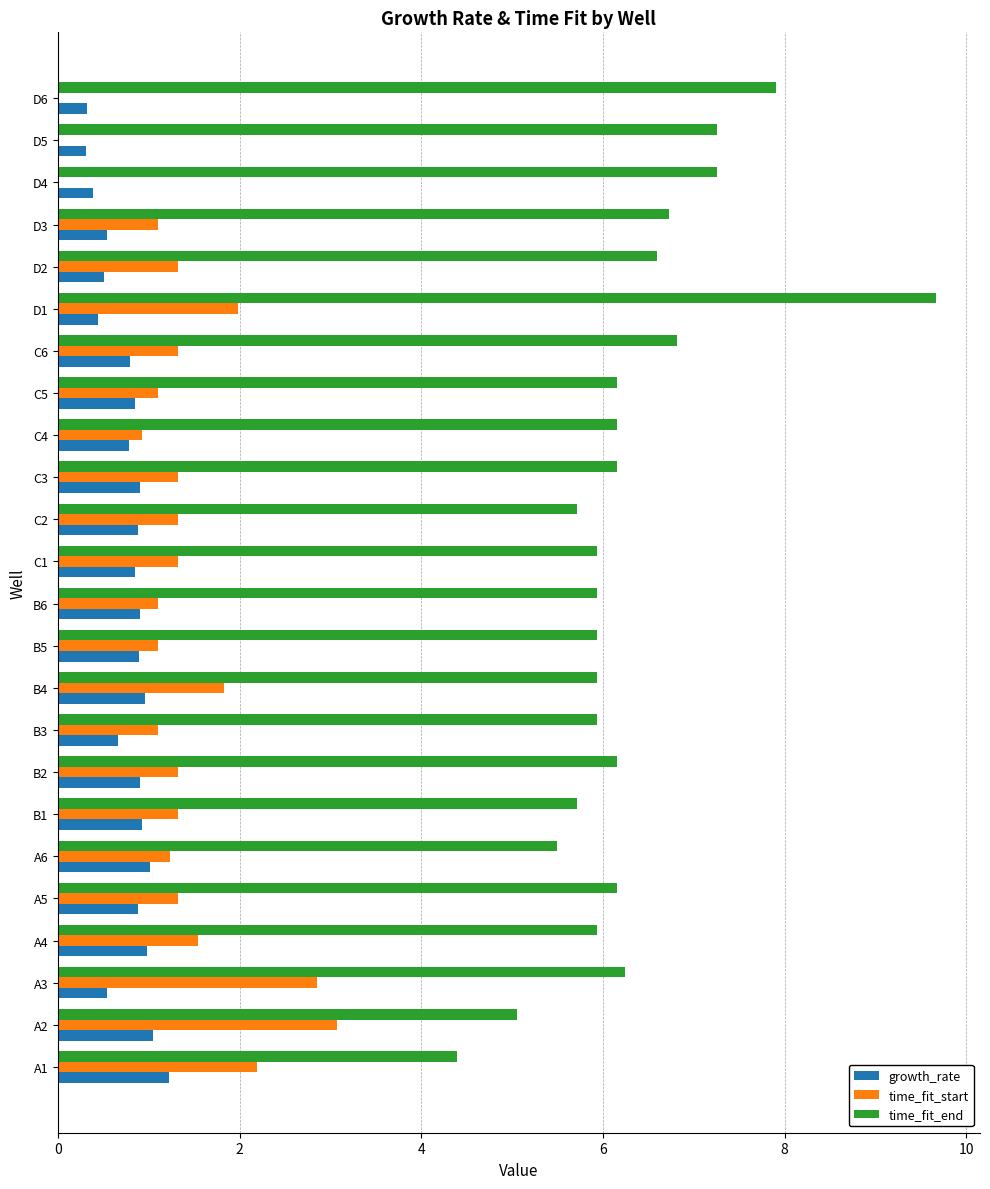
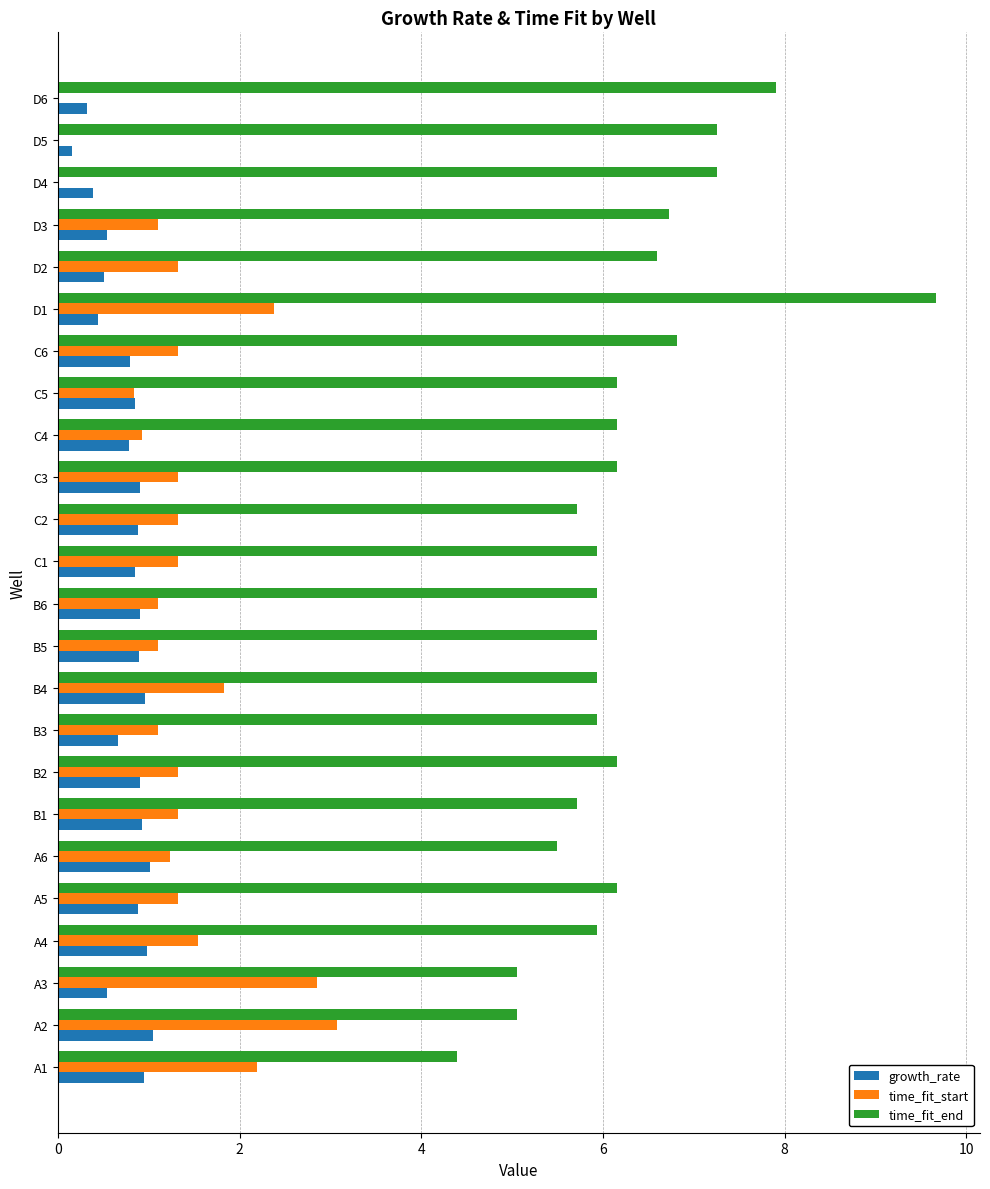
growth_rate, D5: 0.3 -> 0.2
time_fit_start, D1: 2.0 -> 2.4
time_fit_start, C5: 1.1 -> 0.8
time_fit_end, A3: 6.2 -> 5.1
growth_rate, A1: 1.2 -> 0.9
